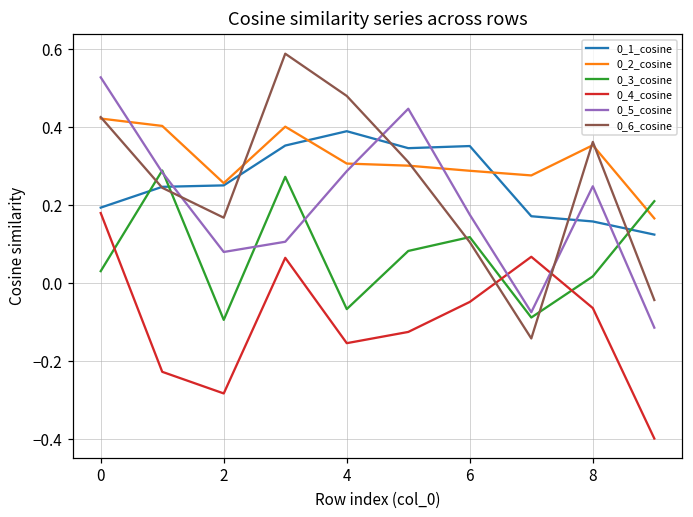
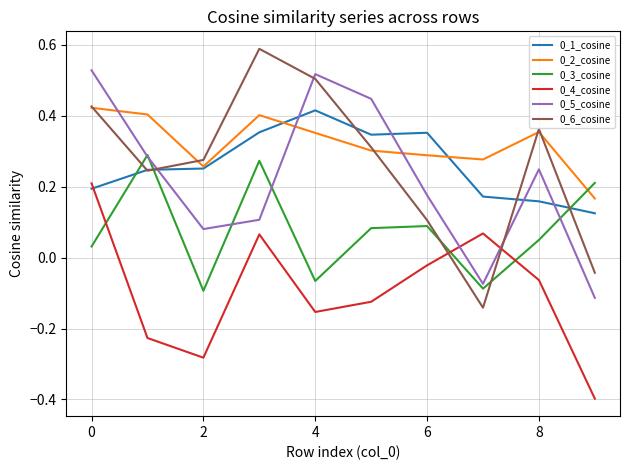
0_4_cosine, 0: 0.18 -> 0.21
0_6_cosine, 2: 0.17 -> 0.28
0_1_cosine, 4: 0.39 -> 0.42
0_2_cosine, 4: 0.31 -> 0.35
0_5_cosine, 4: 0.29 -> 0.52
0_6_cosine, 4: 0.48 -> 0.50
0_3_cosine, 6: 0.12 -> 0.09
0_4_cosine, 6: -0.05 -> -0.02
0_3_cosine, 8: 0.02 -> 0.05
